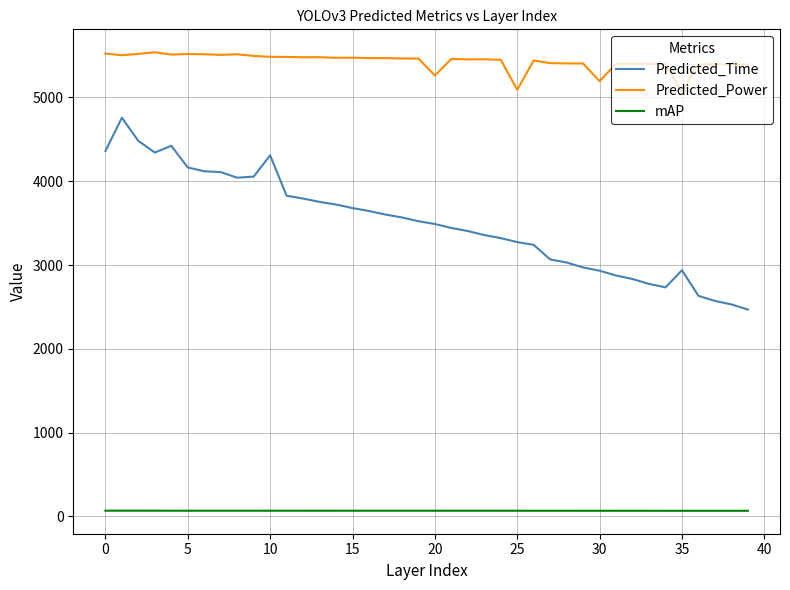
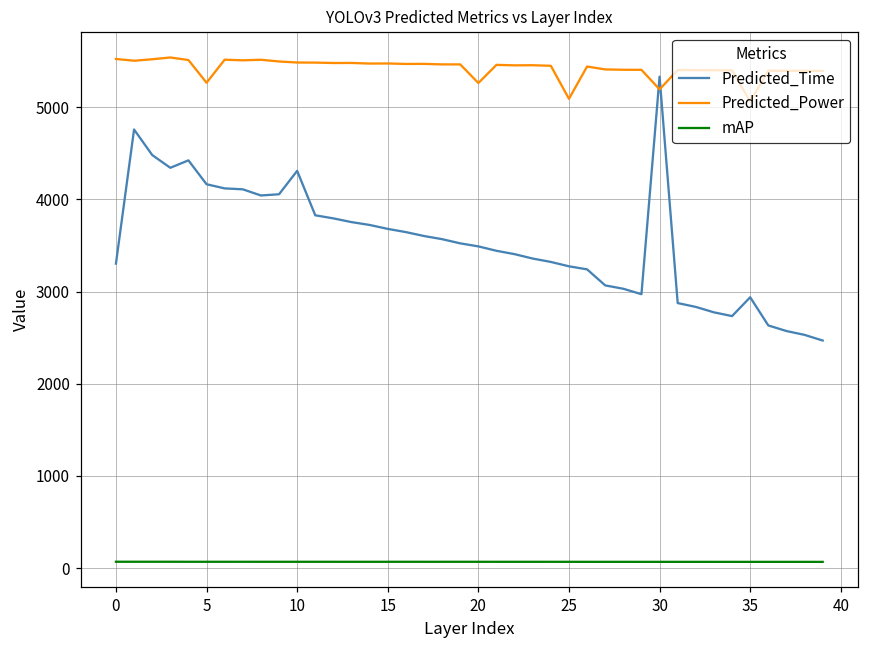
Predicted_Time, 0: 4400 -> 3300
Predicted_Power, 5: 5500 -> 5300
Predicted_Time, 30: 2900 -> 5300
